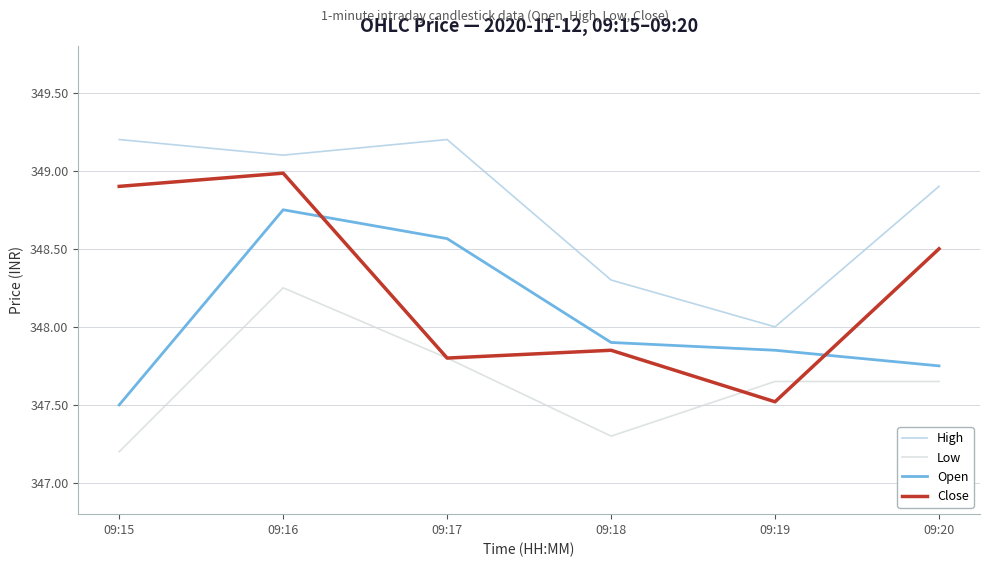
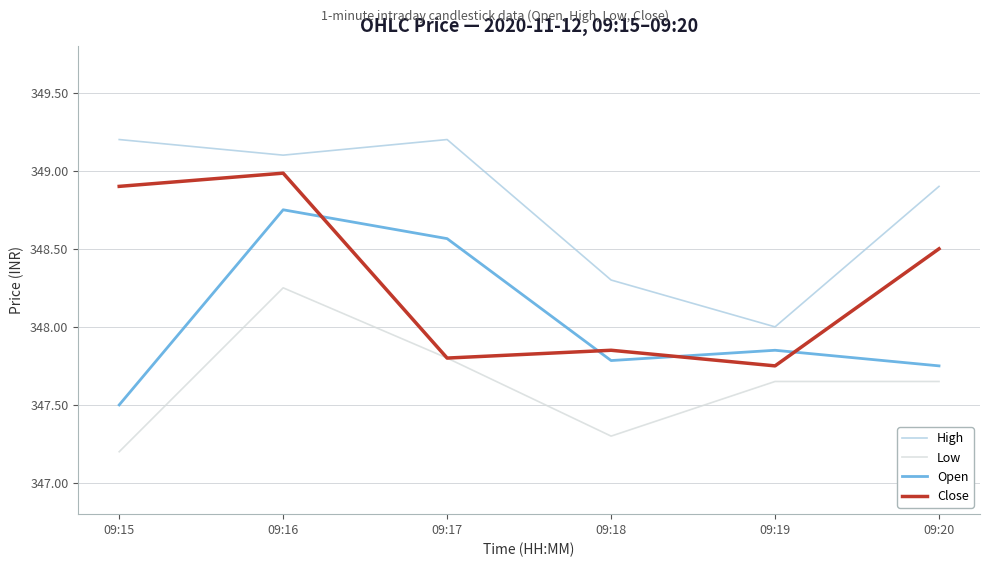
Open, 09:18: 347.90 -> 347.78
Close, 09:19: 347.52 -> 347.75
